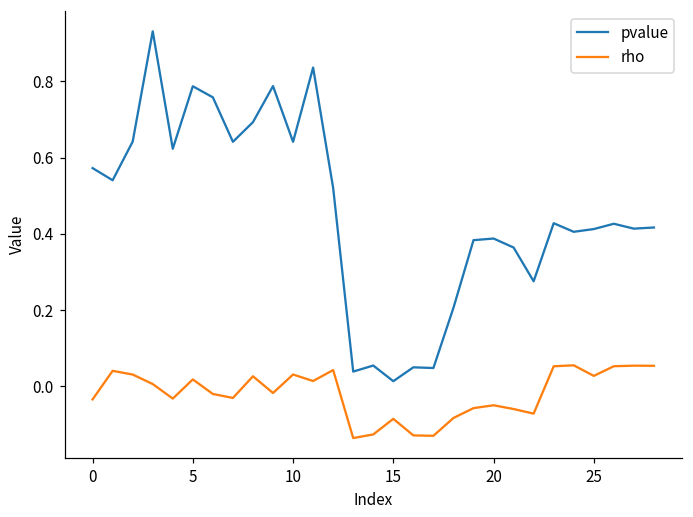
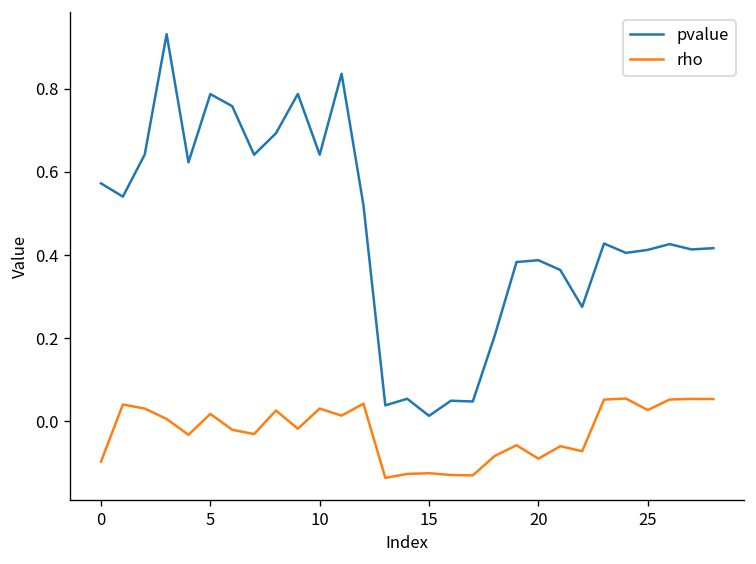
rho, 0: -0.03 -> -0.10
rho, 15: -0.09 -> -0.12
rho, 20: -0.05 -> -0.09
